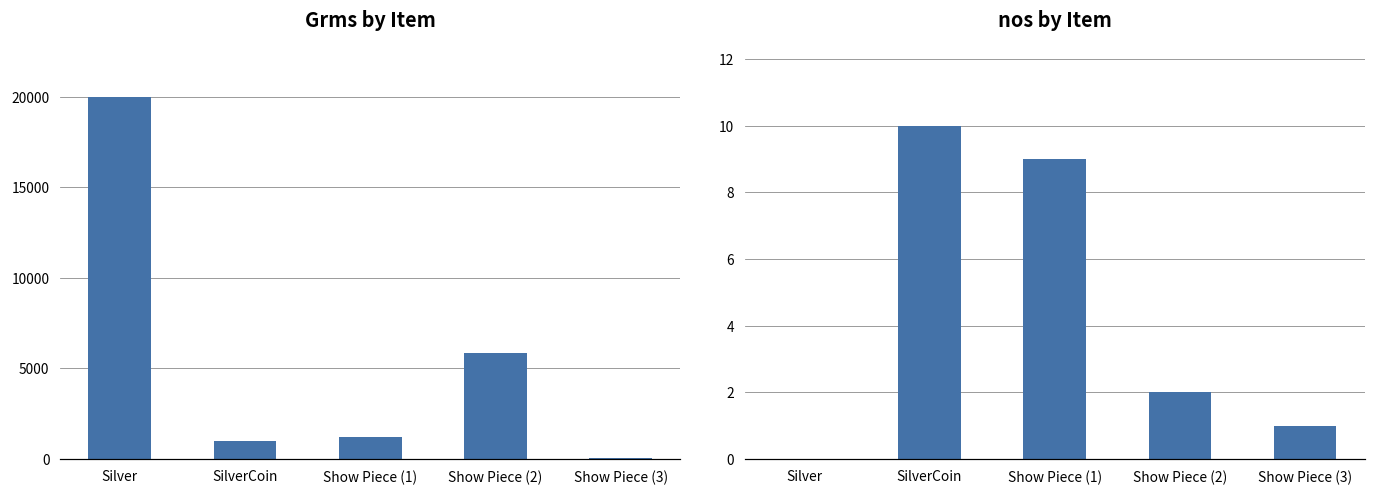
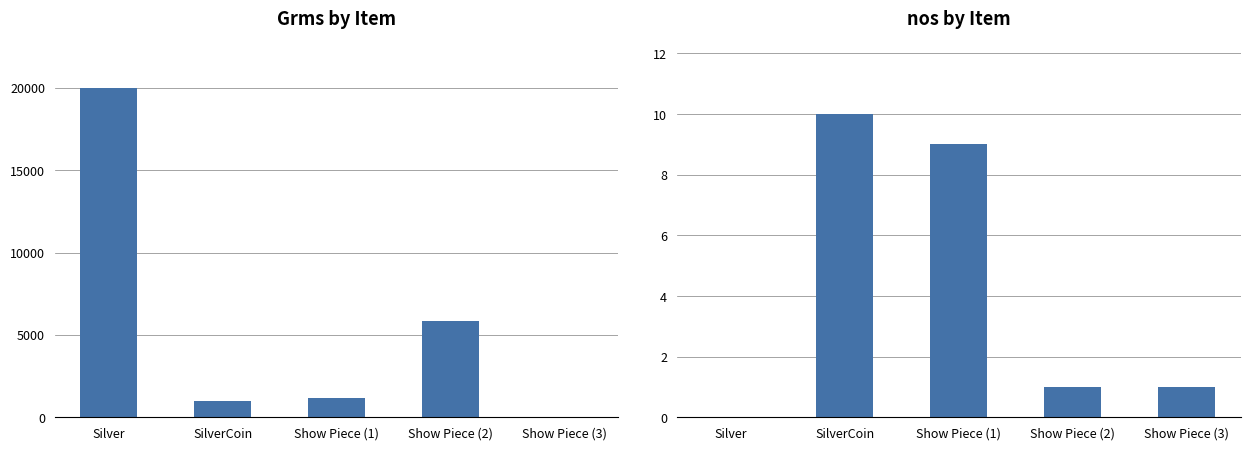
nos by Item, Show Piece (2): 2 -> 1
